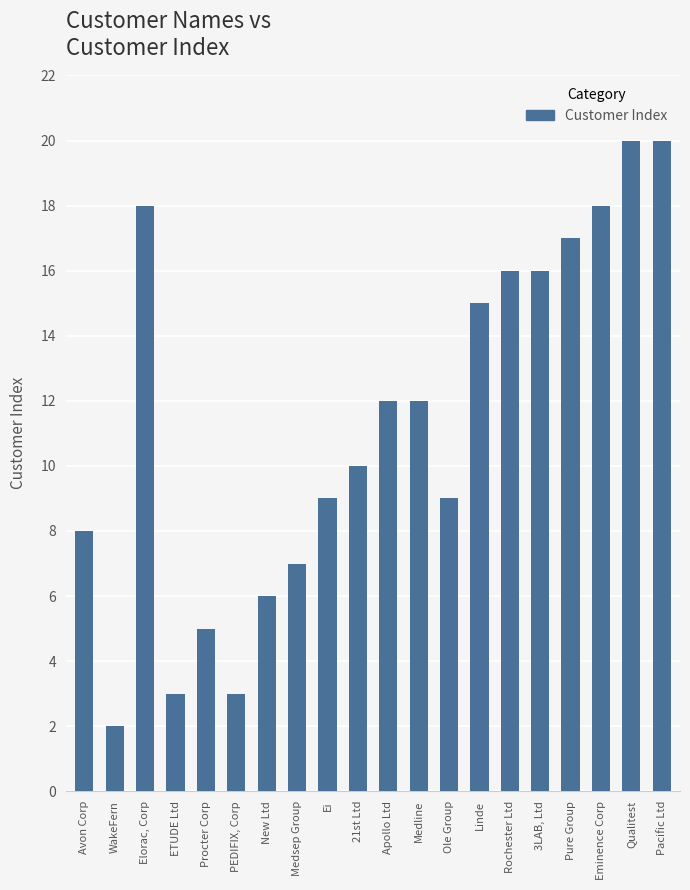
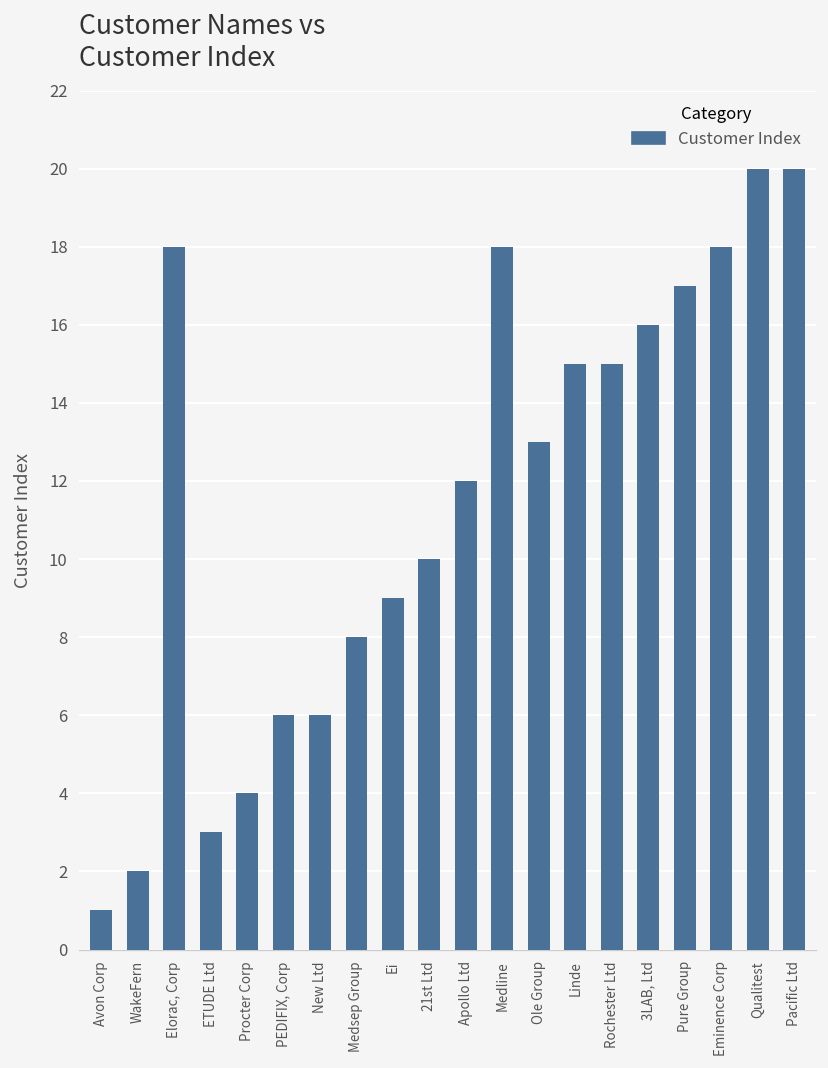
Avon Corp: 8 -> 1
Procter Corp: 5 -> 4
PEDIFIX, Corp: 3 -> 6
Medsep Group: 7 -> 8
Medline: 12 -> 18
Ole Group: 9 -> 13
Rochester Ltd: 16 -> 15
